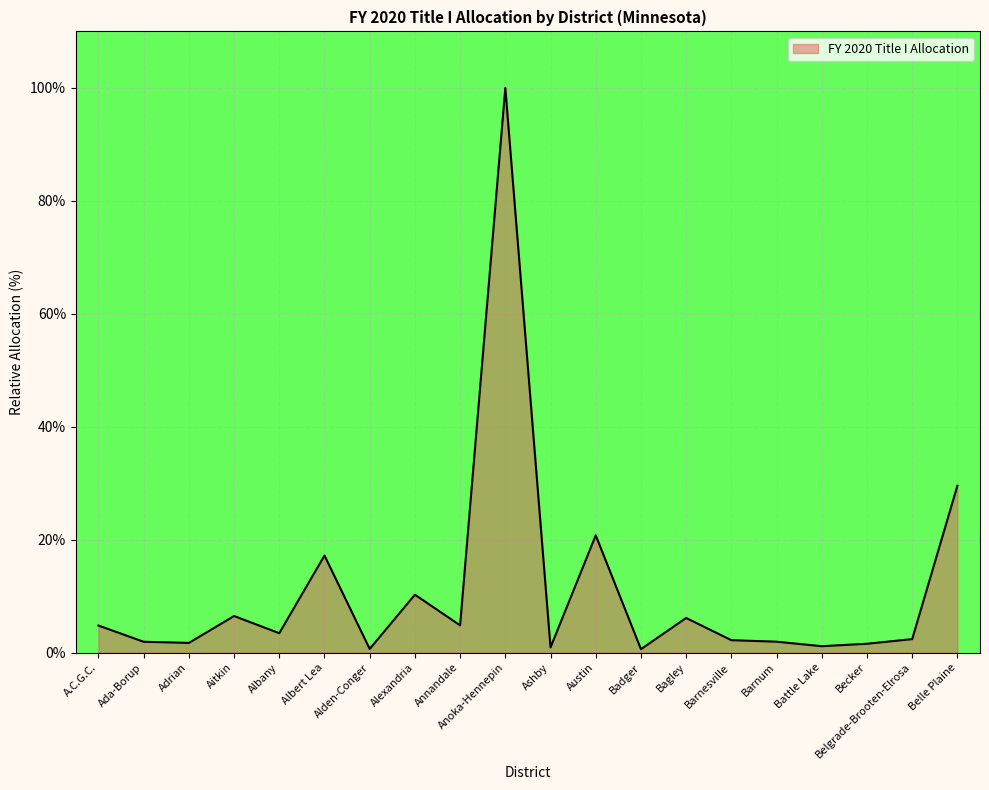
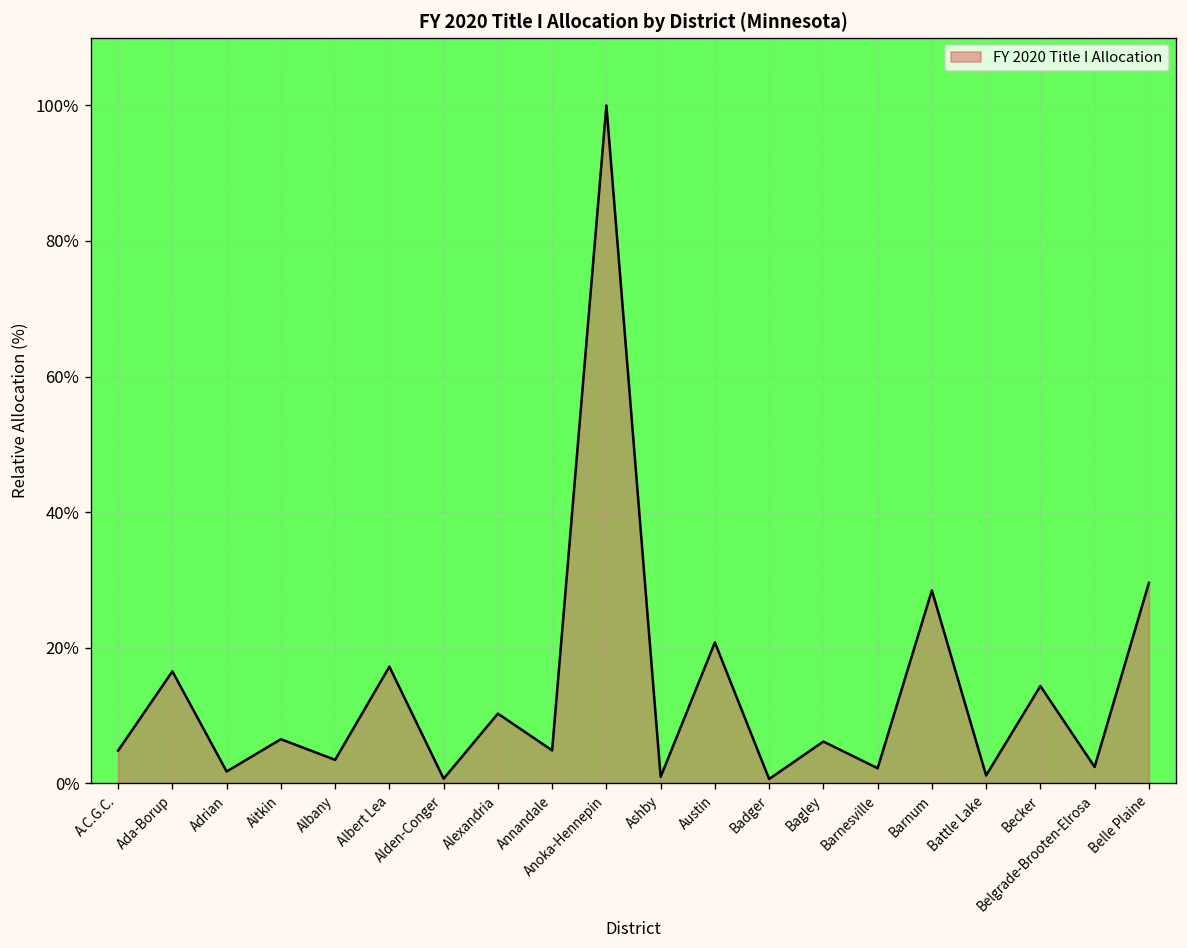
Ada-Borup: 2% -> 16%
Barnum: 2% -> 28%
Becker: 2% -> 14%
